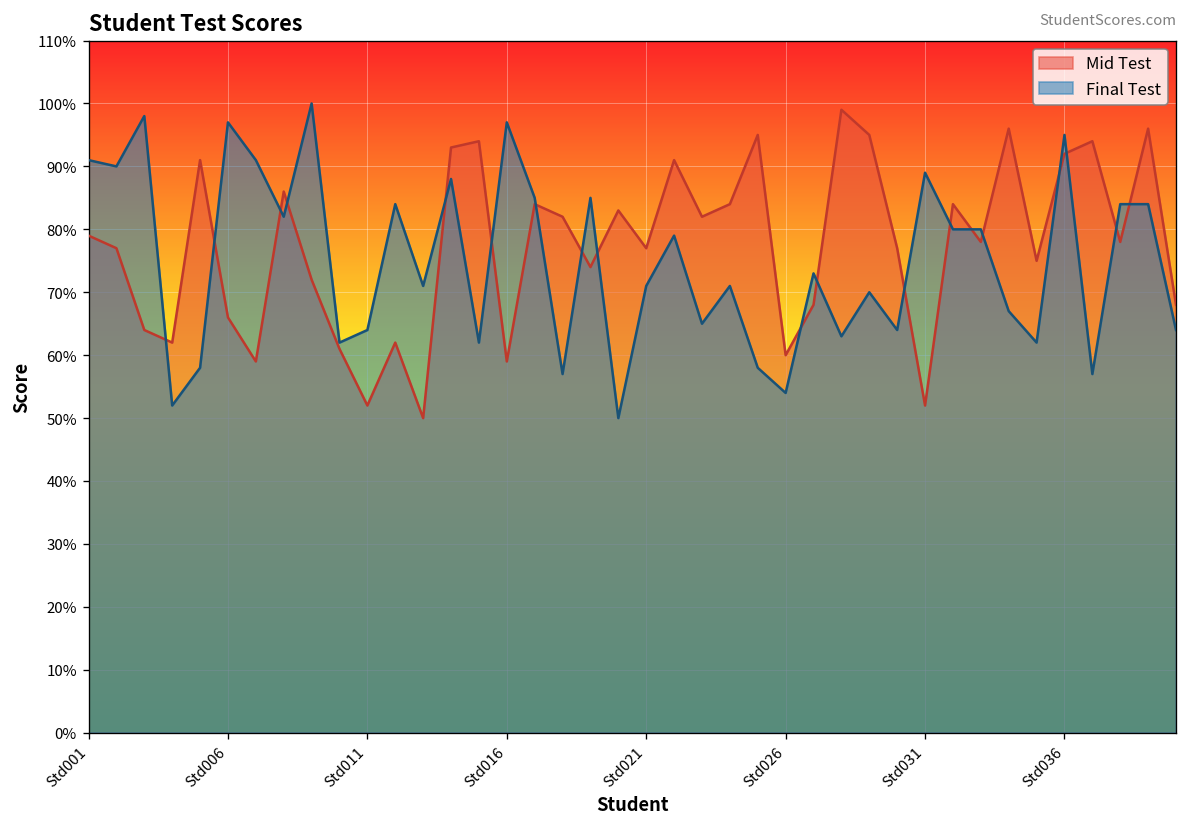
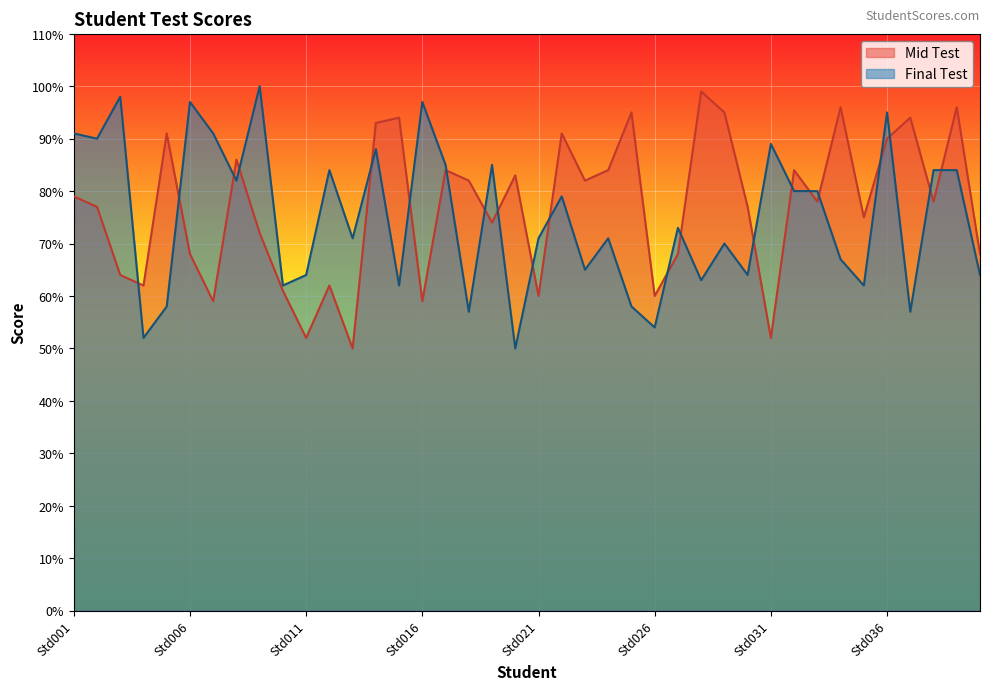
Mid Test, Std006: 66% -> 68%
Mid Test, Std021: 77% -> 60%
Mid Test, Std036: 92% -> 90%
